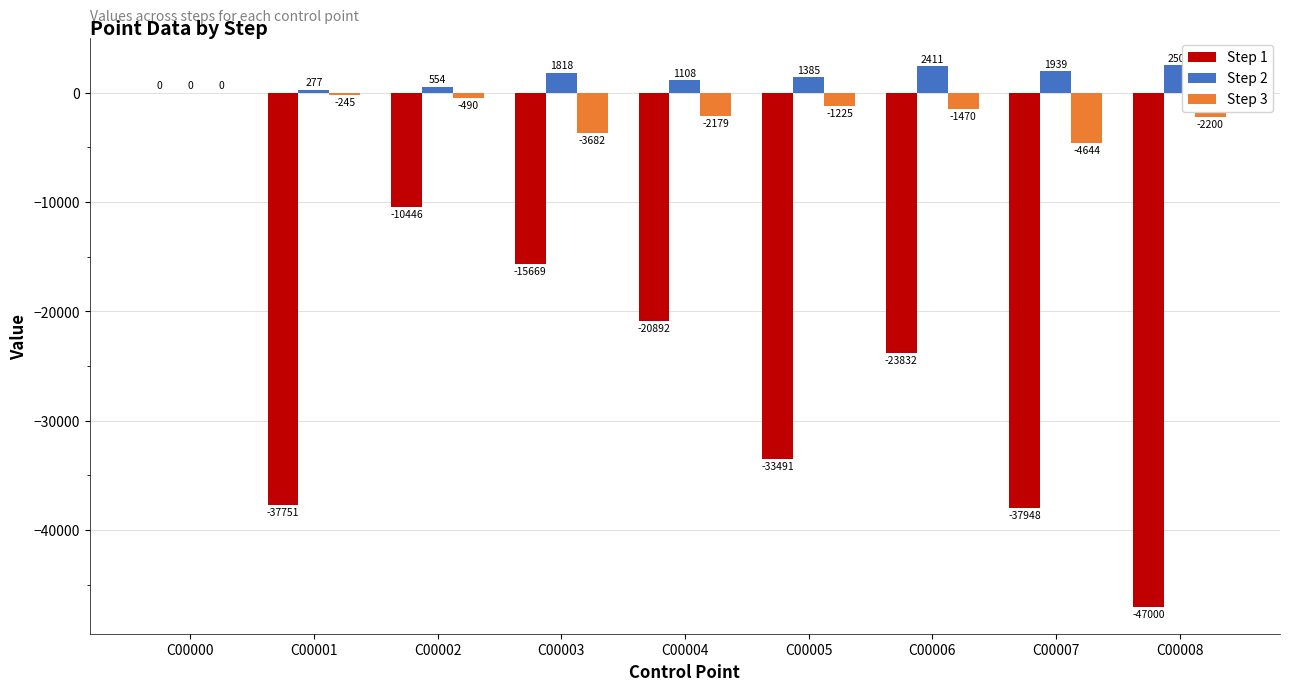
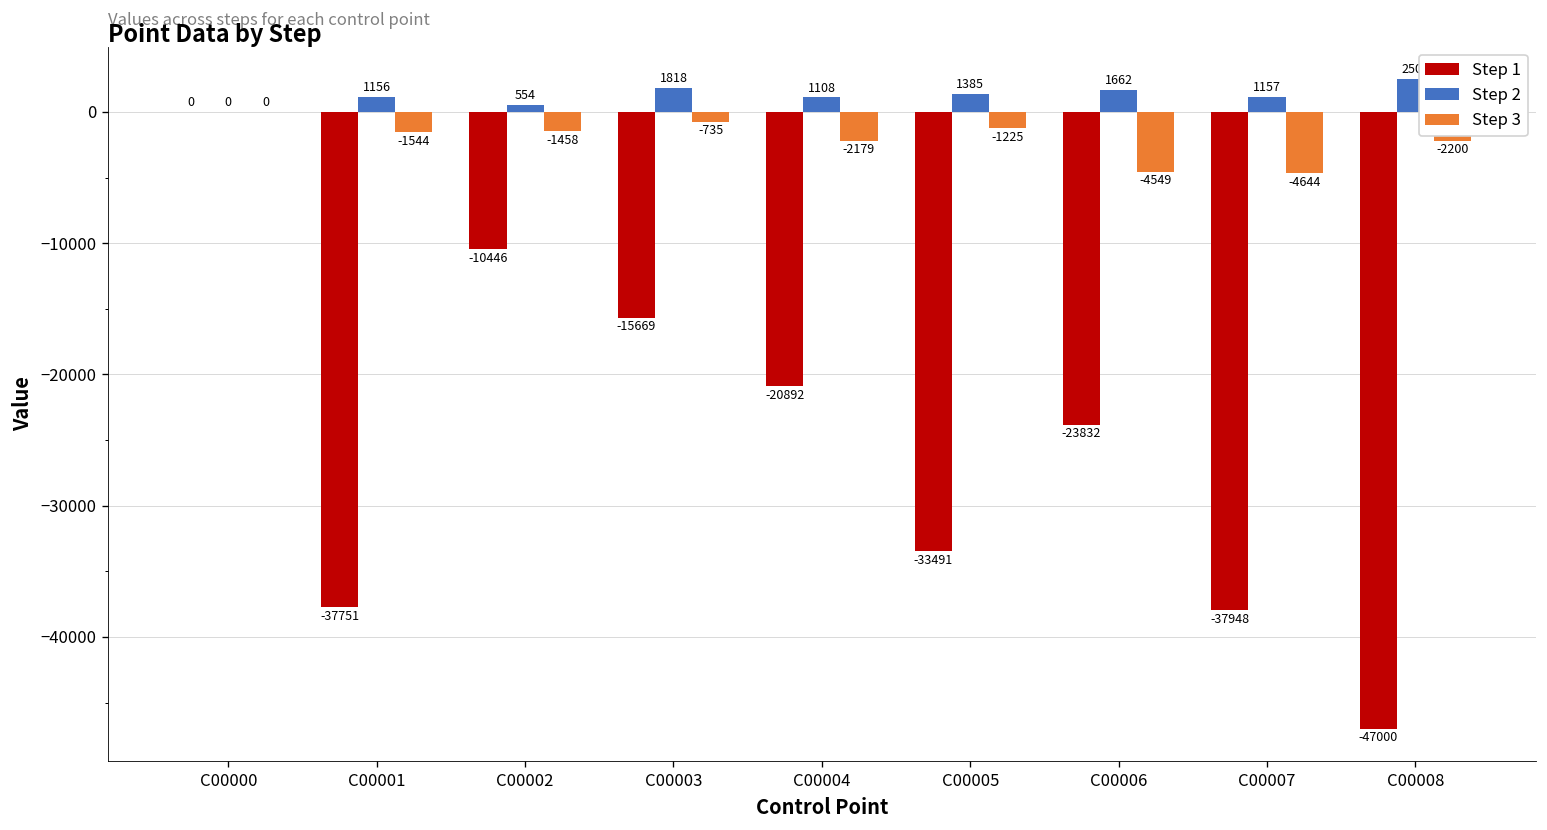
Step 2, C00001: 277 -> 1156
Step 3, C00001: -245 -> -1544
Step 3, C00002: -490 -> -1458
Step 3, C00003: -3682 -> -735
Step 2, C00006: 2411 -> 1662
Step 3, C00006: -1470 -> -4549
Step 2, C00007: 1939 -> 1157
